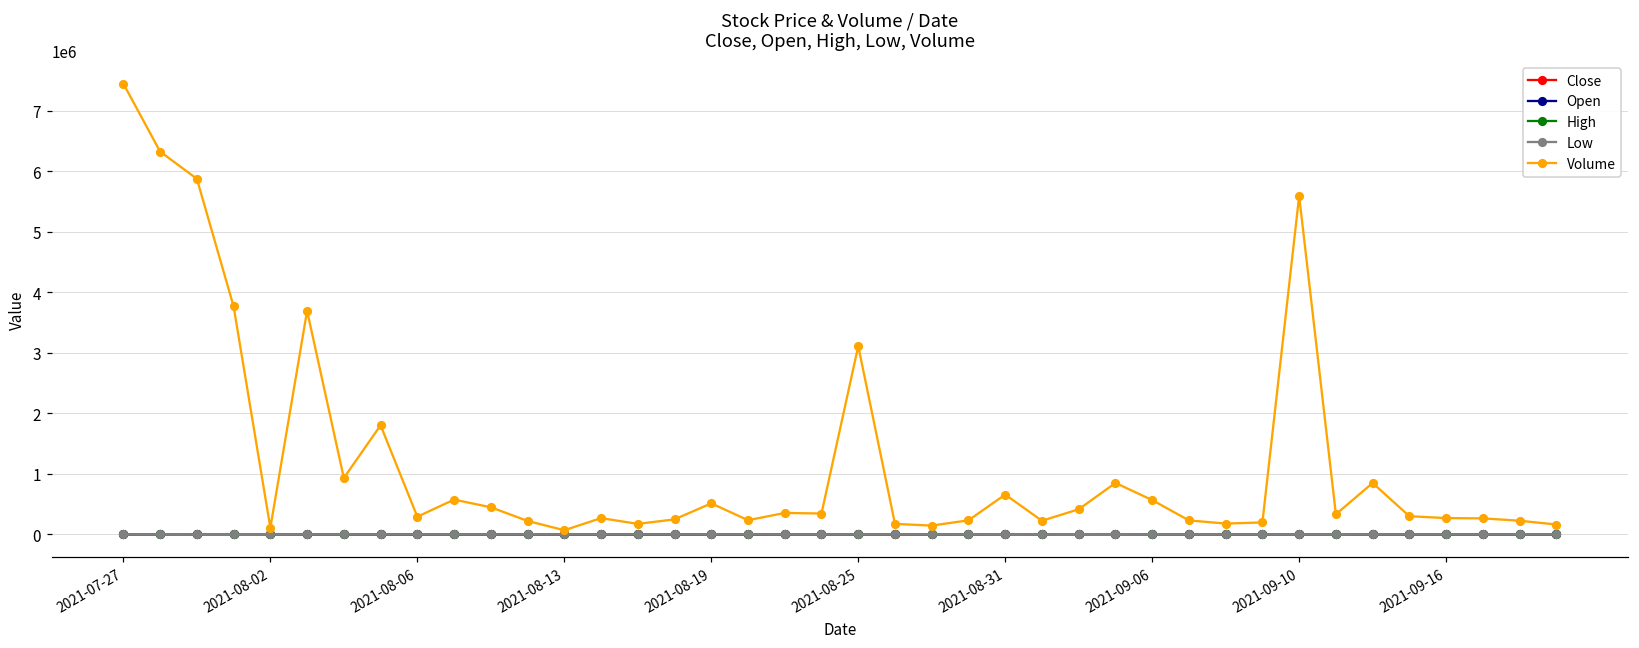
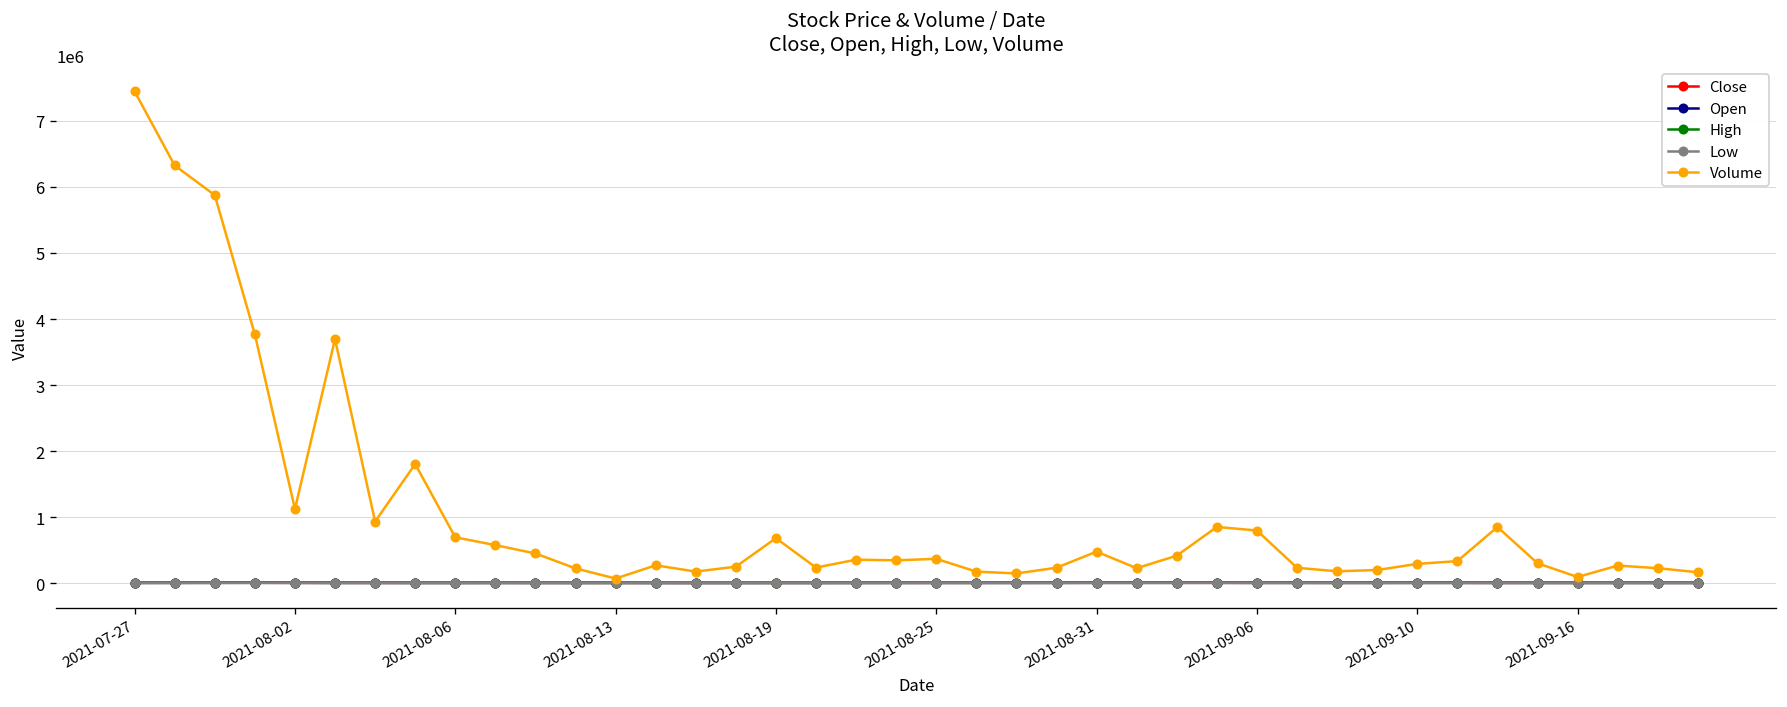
Volume, 2021-08-02: 100000 -> 1100000
Volume, 2021-08-06: 300000 -> 700000
Volume, 2021-08-19: 500000 -> 700000
Volume, 2021-08-25: 3100000 -> 400000
Volume, 2021-08-31: 700000 -> 500000
Volume, 2021-09-06: 600000 -> 800000
Volume, 2021-09-10: 5600000 -> 300000
Volume, 2021-09-16: 300000 -> 100000
